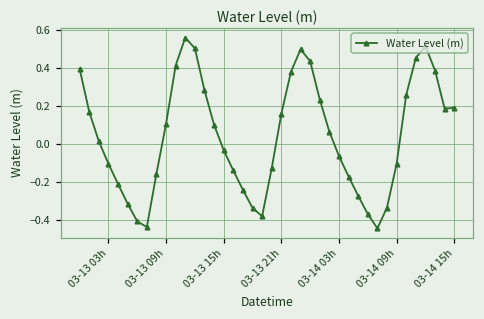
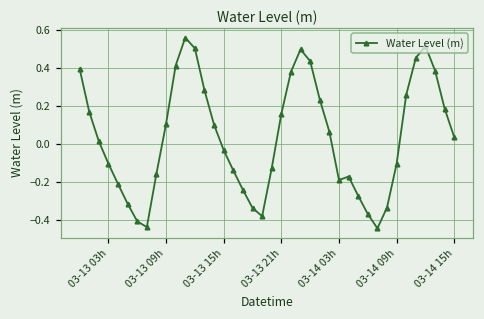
03-14 03h: -0.07 -> -0.19
03-14 15h: 0.19 -> 0.03
